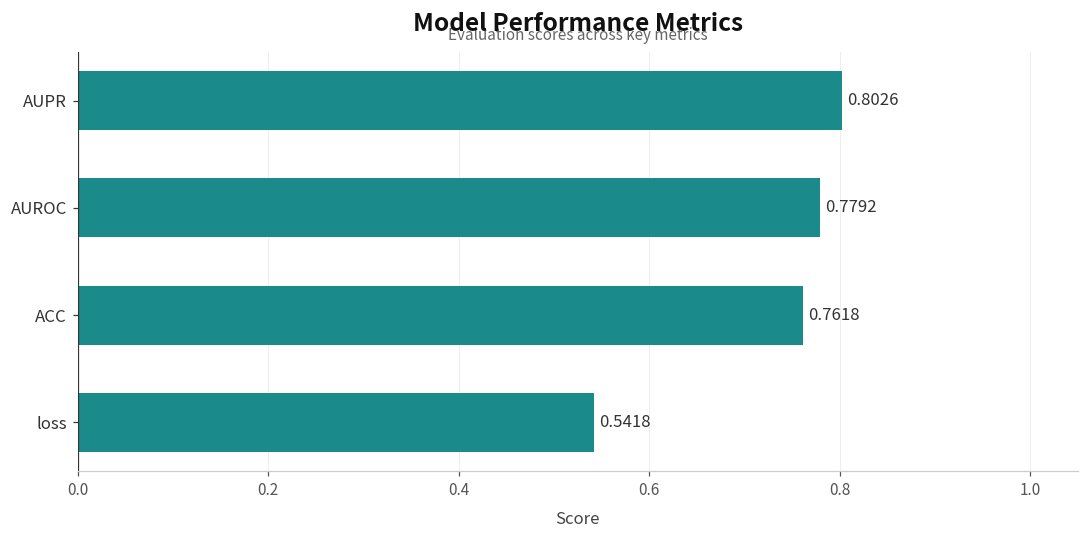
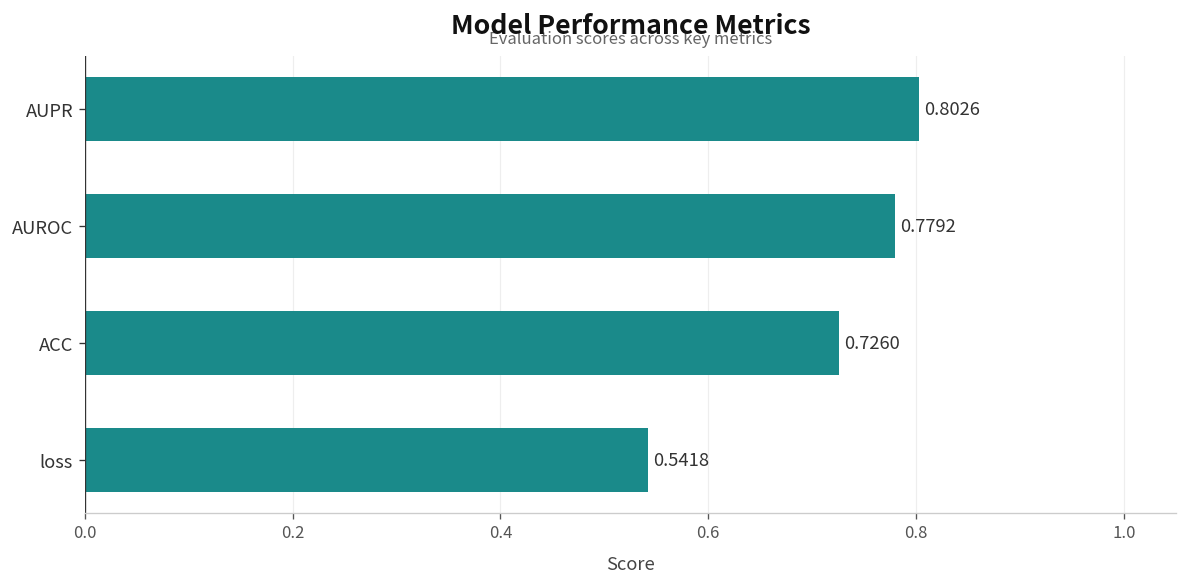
ACC: 0.7618 -> 0.7260
